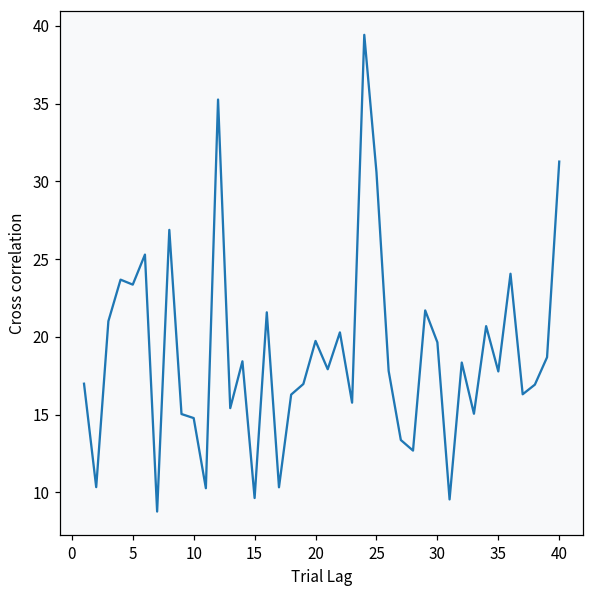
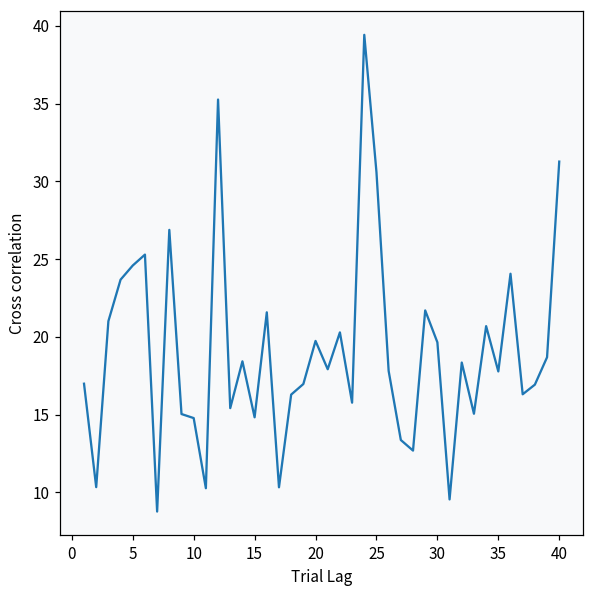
5: 23.4 -> 24.6
15: 9.6 -> 14.8
